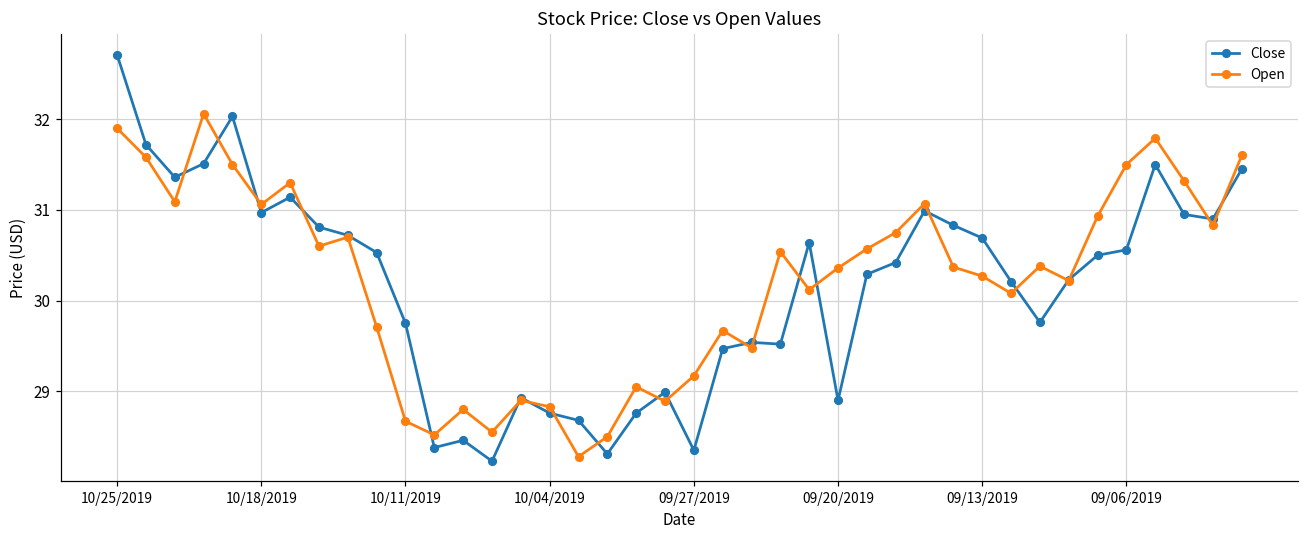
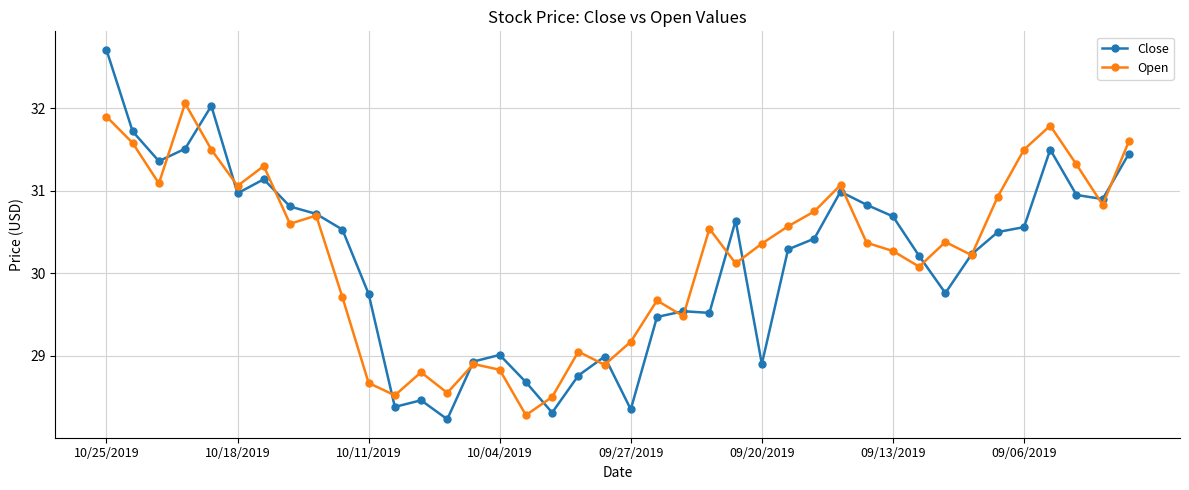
Close, 10/04/2019: 28.8 -> 29.0
